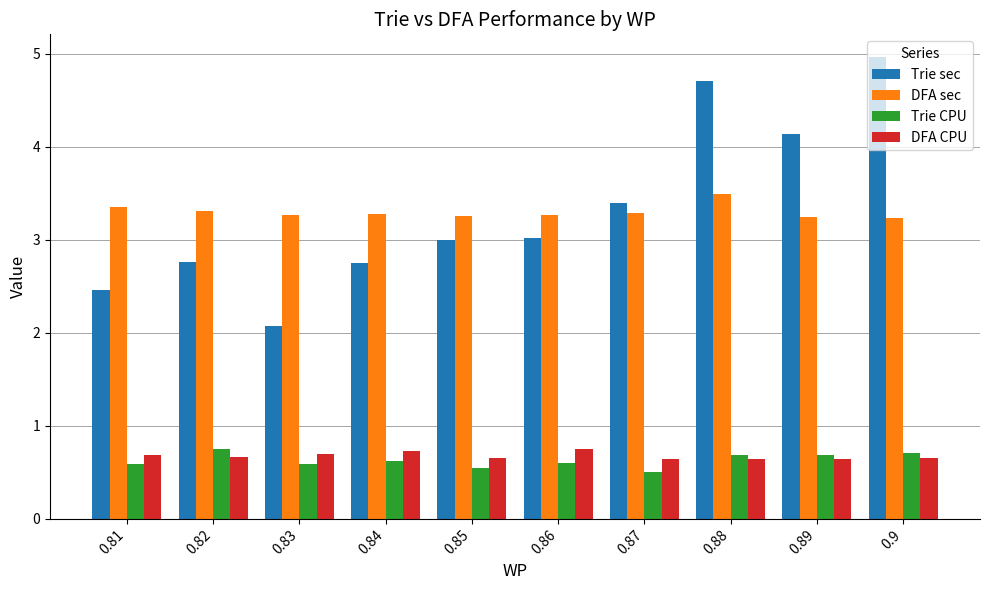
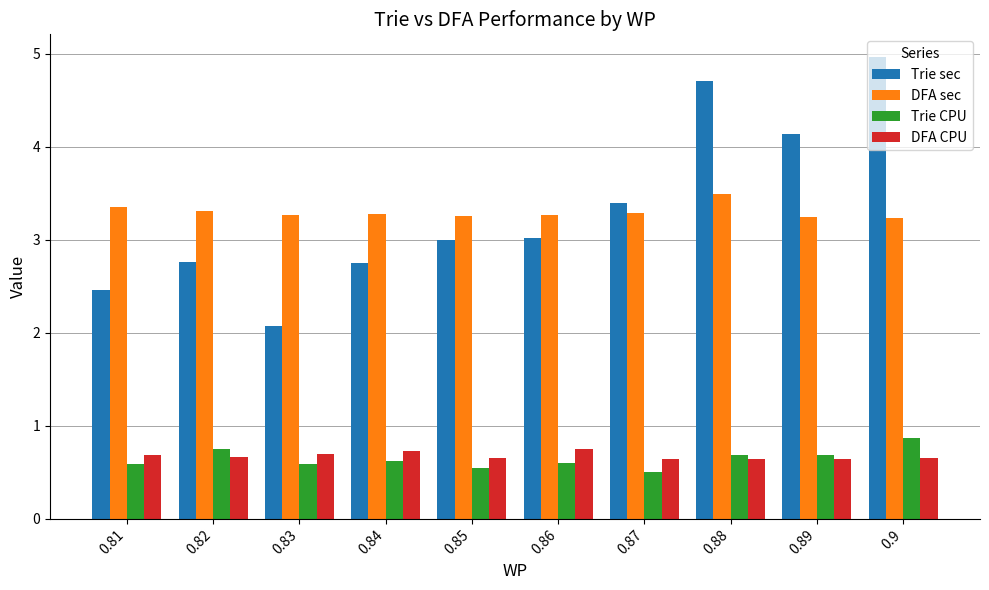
Trie CPU, 0.9: 0.7 -> 0.9
